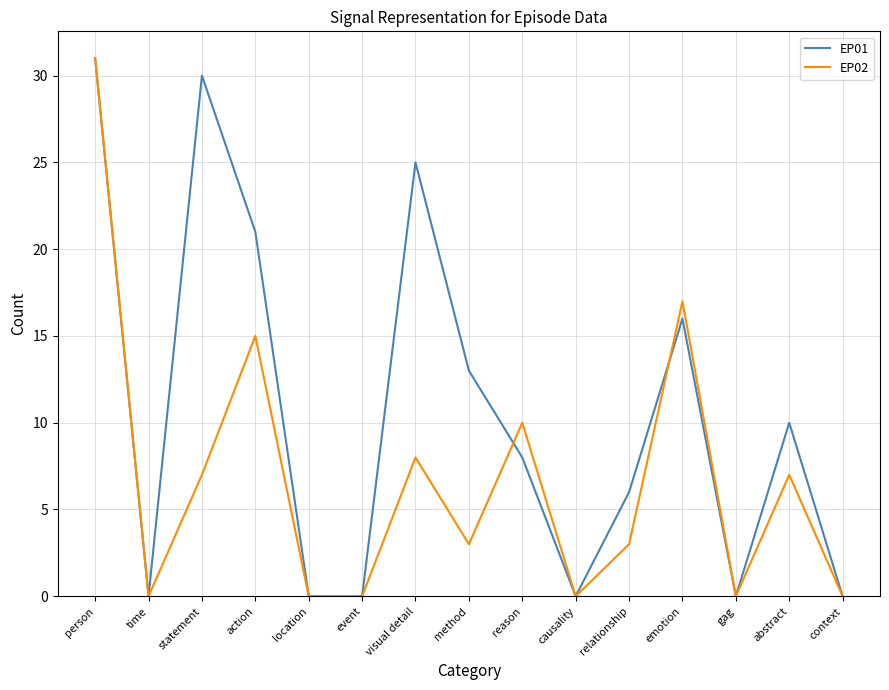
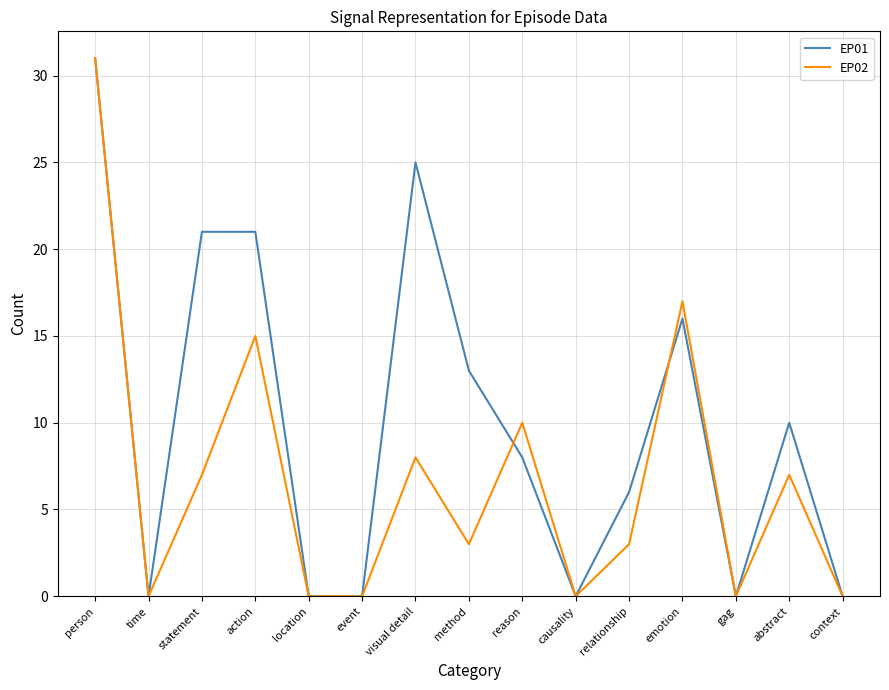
EP01, statement: 30 -> 21
